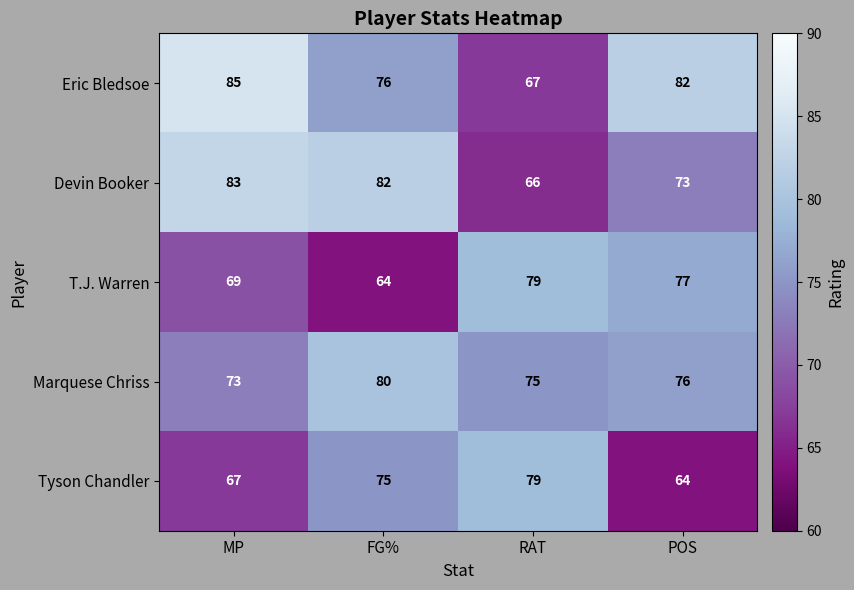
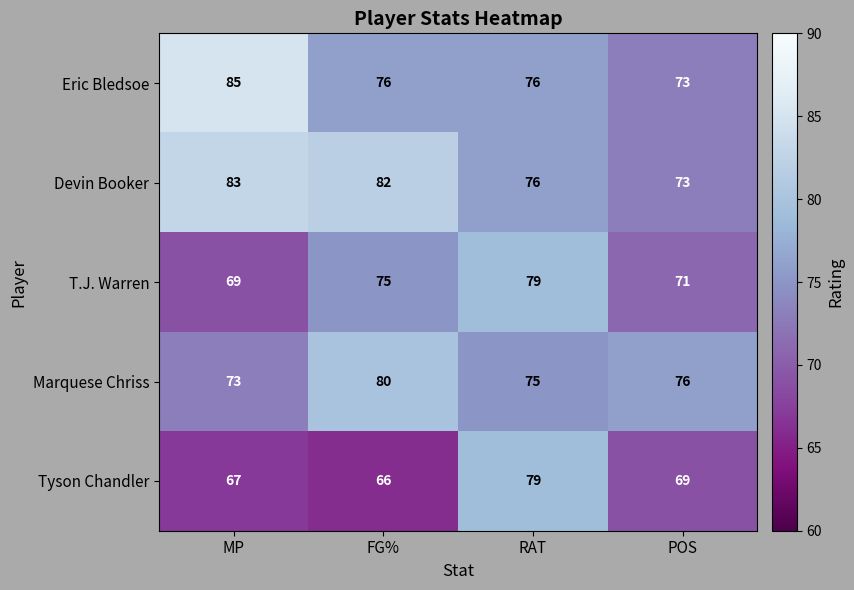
Eric Bledsoe, RAT: 67 -> 76
Eric Bledsoe, POS: 82 -> 73
Devin Booker, RAT: 66 -> 76
T.J. Warren, FG%: 64 -> 75
T.J. Warren, POS: 77 -> 71
Tyson Chandler, FG%: 75 -> 66
Tyson Chandler, POS: 64 -> 69
